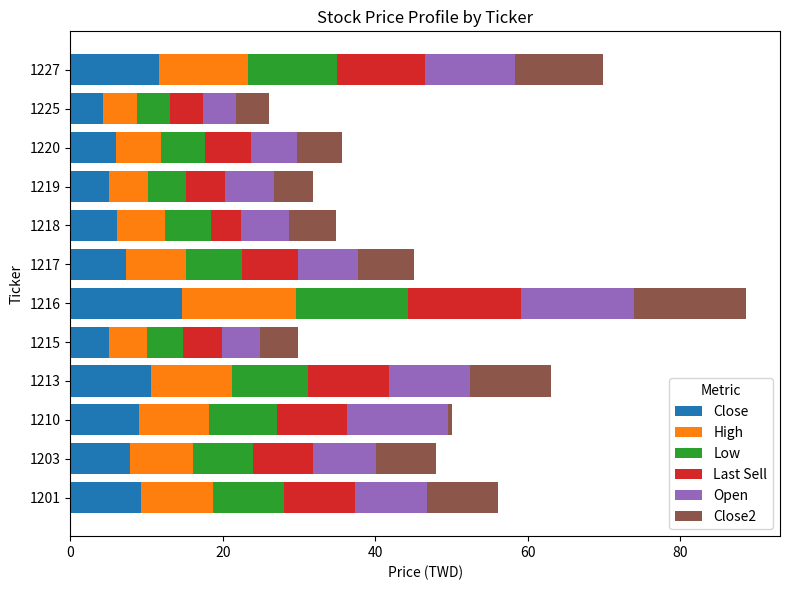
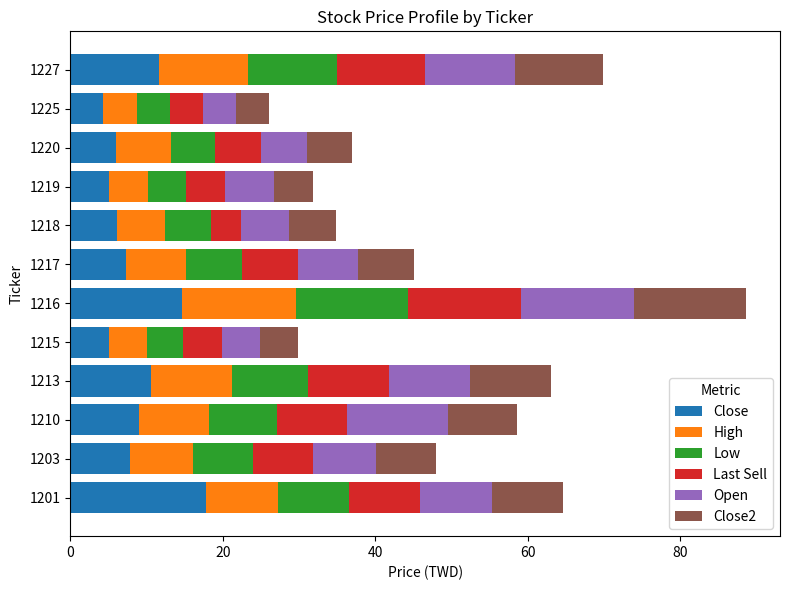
High, 1220: 6 -> 7
Close2, 1210: 1 -> 9
Close, 1201: 9 -> 18
